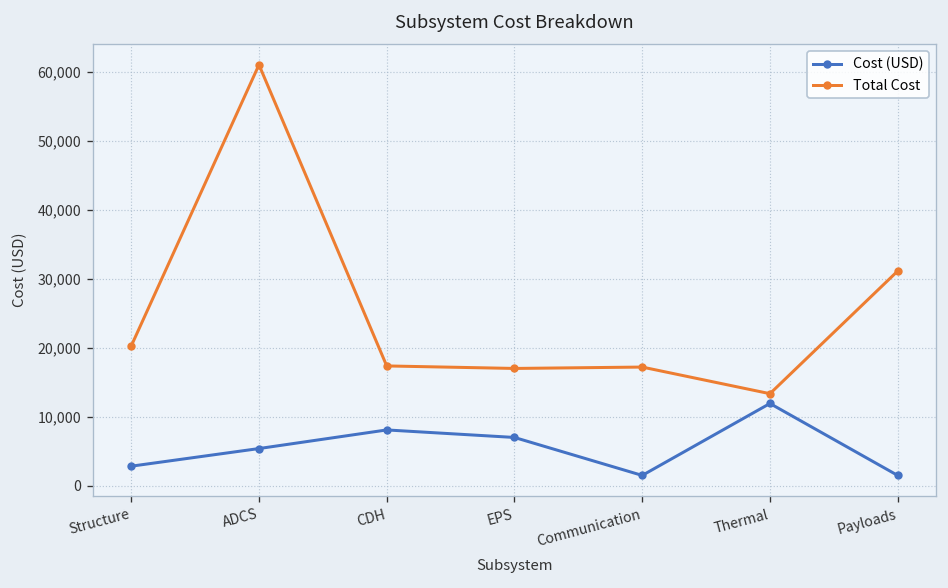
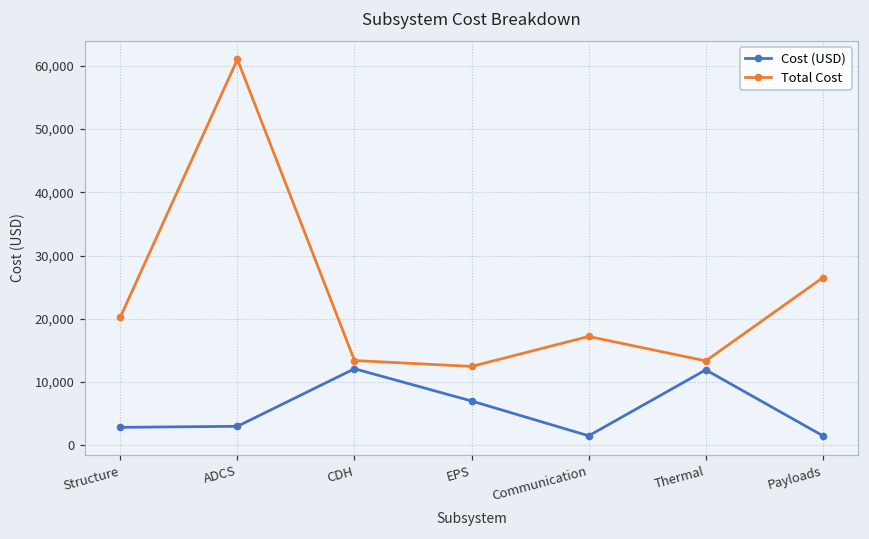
Cost (USD), ADCS: 5,000 -> 3,000
Cost (USD), CDH: 8,000 -> 12,000
Total Cost, CDH: 17,000 -> 13,000
Total Cost, EPS: 17,000 -> 12,000
Total Cost, Payloads: 31,000 -> 27,000
